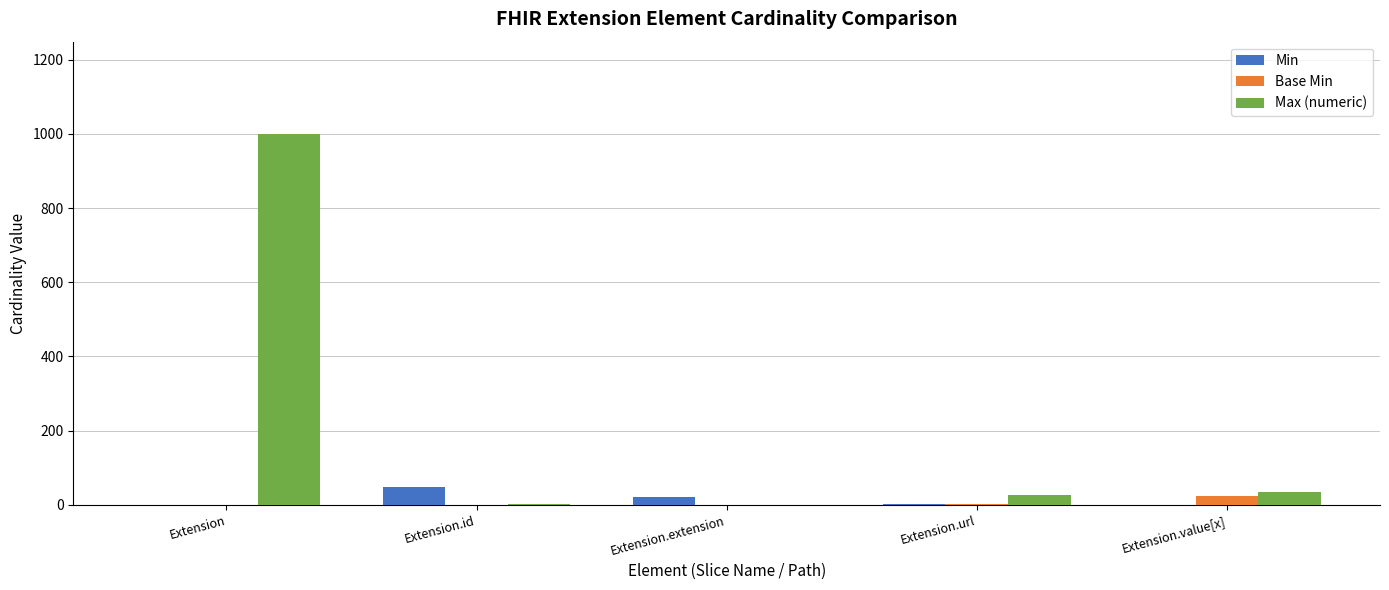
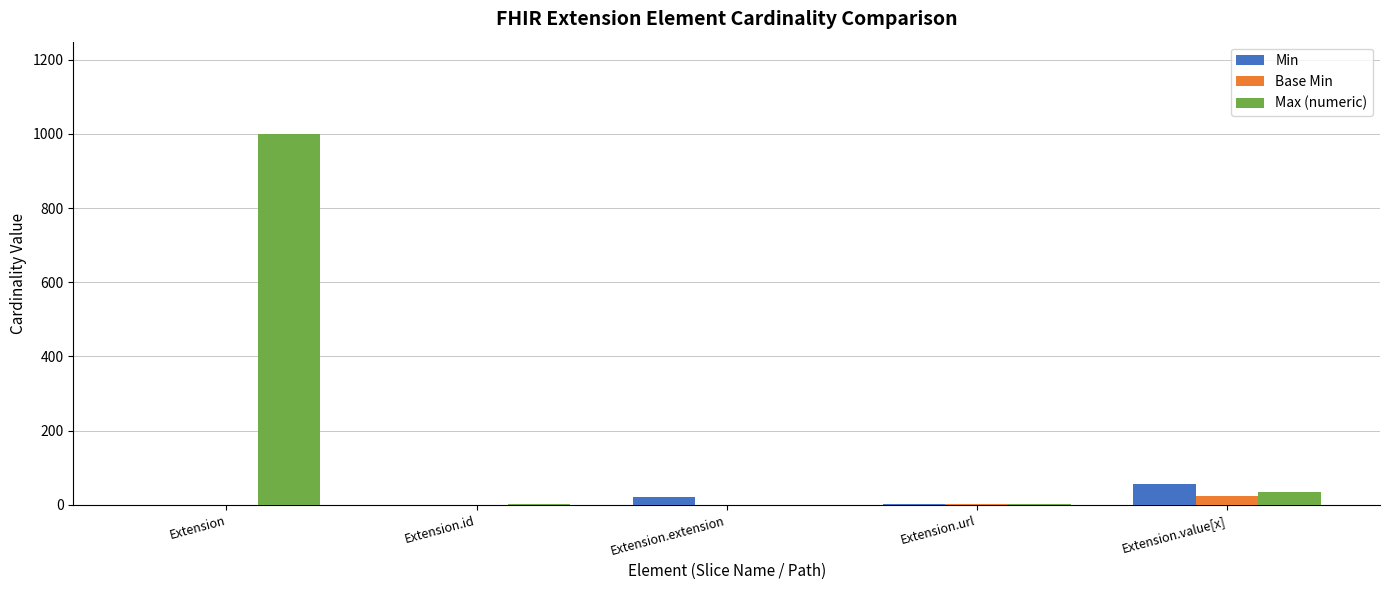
Min, Extension.id: 50 -> 0
Max (numeric), Extension.url: 30 -> 0
Min, Extension.value[x]: 0 -> 60
